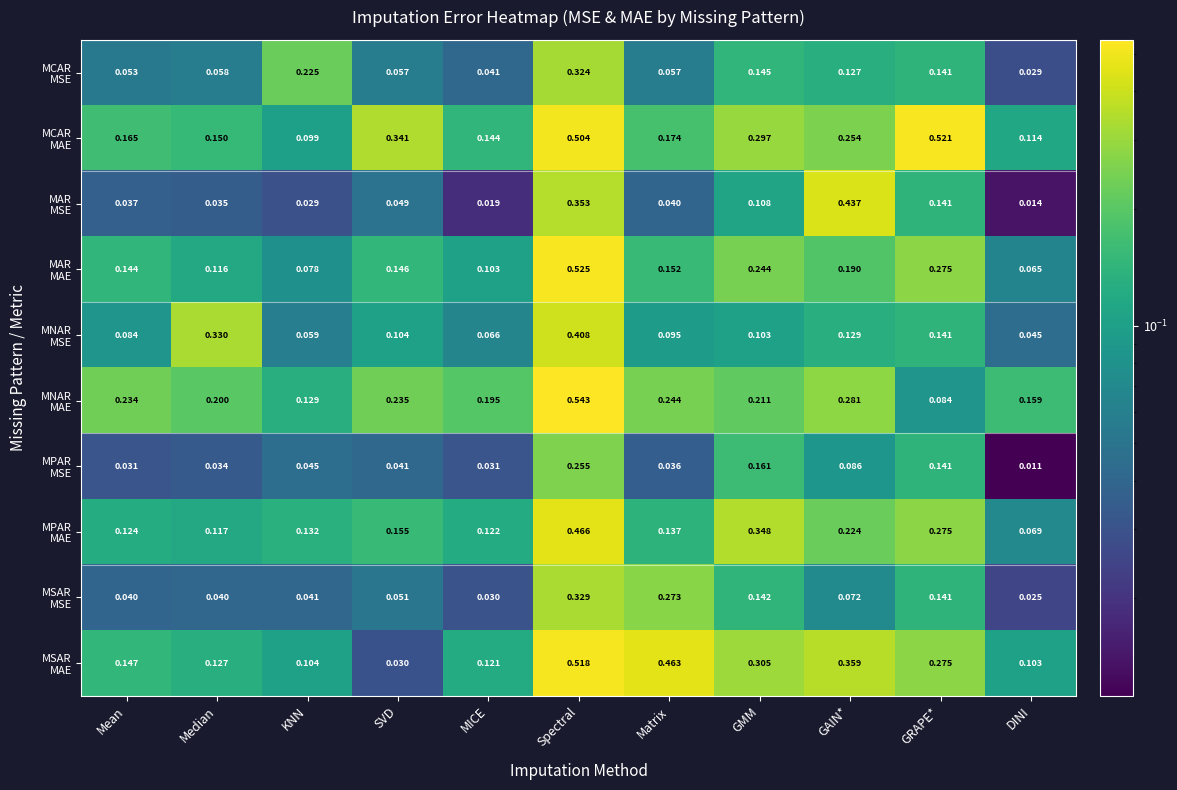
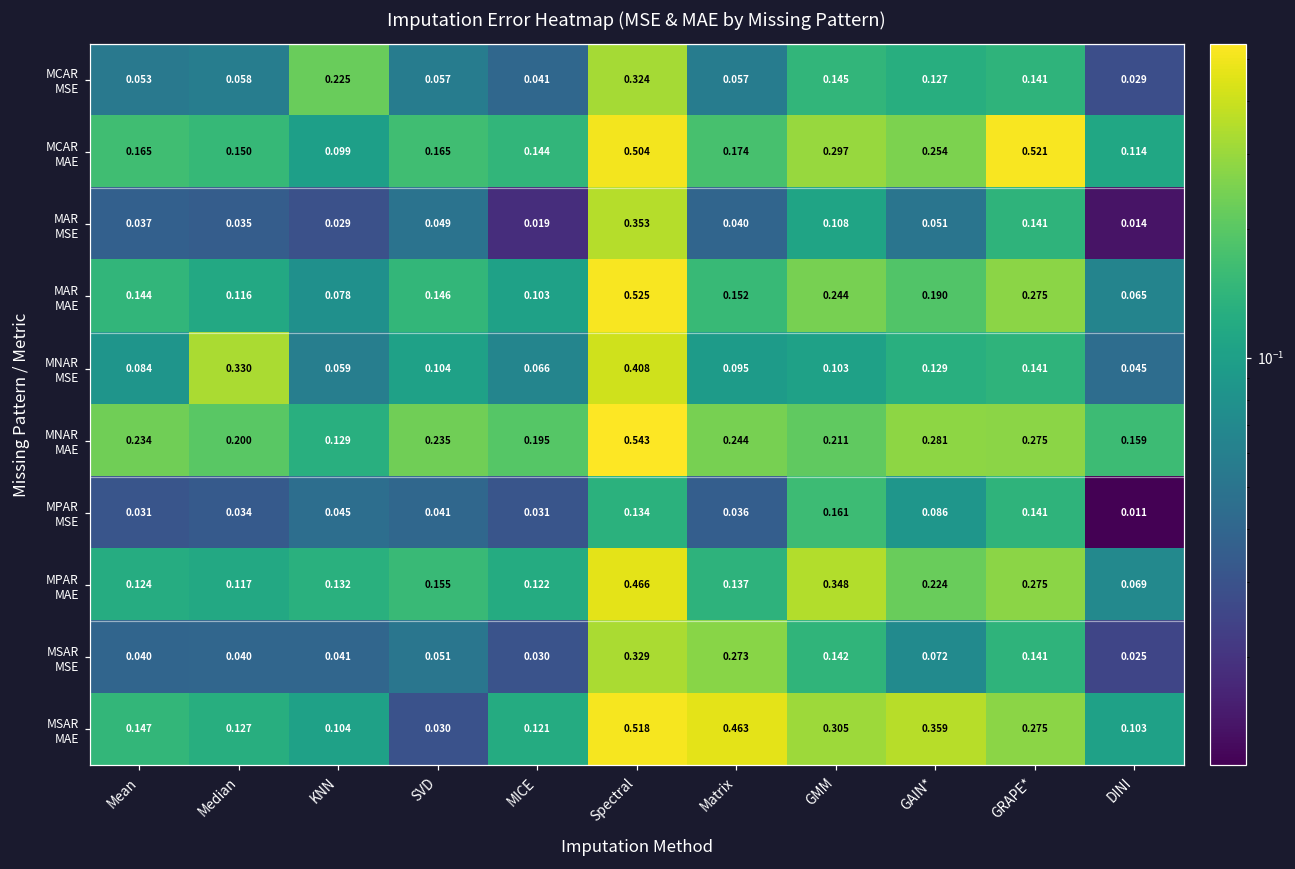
MCAR MAE, SVD: 0.341 -> 0.165
MAR MSE, GAIN*: 0.437 -> 0.051
MNAR MAE, GRAPE*: 0.084 -> 0.275
MPAR MSE, Spectral: 0.255 -> 0.134
